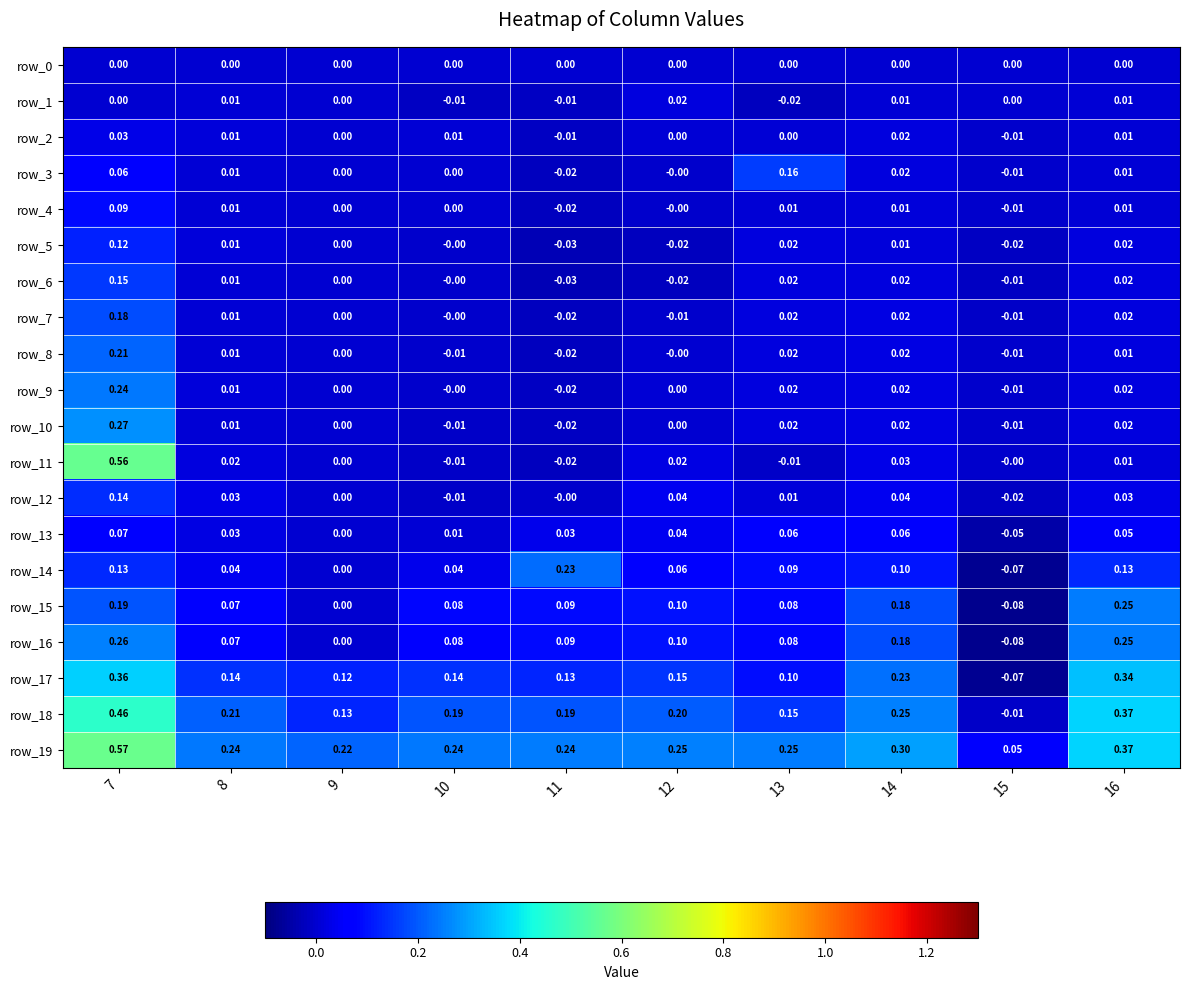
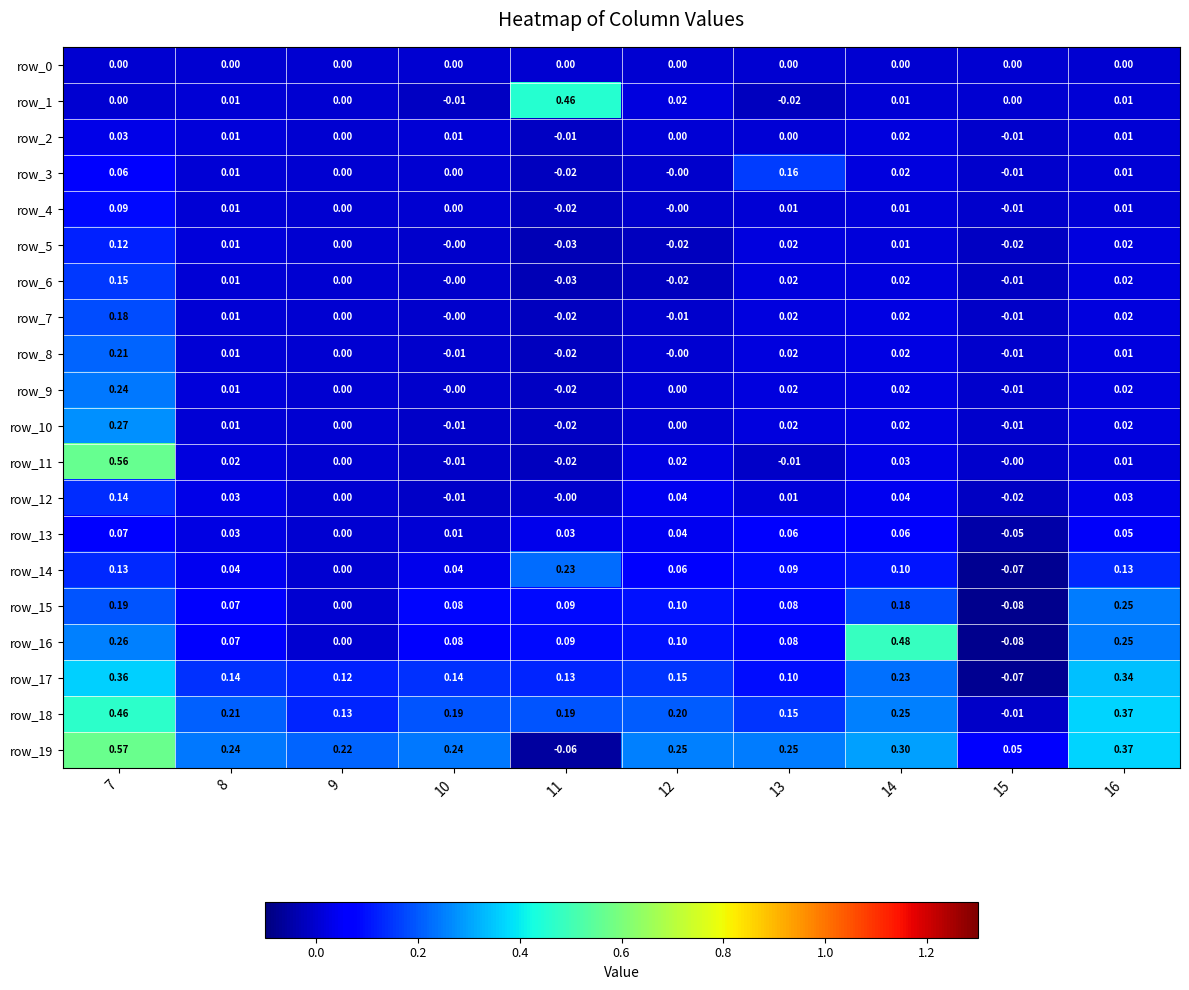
row_1, 11: -0.01 -> 0.46
row_16, 14: 0.18 -> 0.48
row_19, 11: 0.24 -> -0.06
